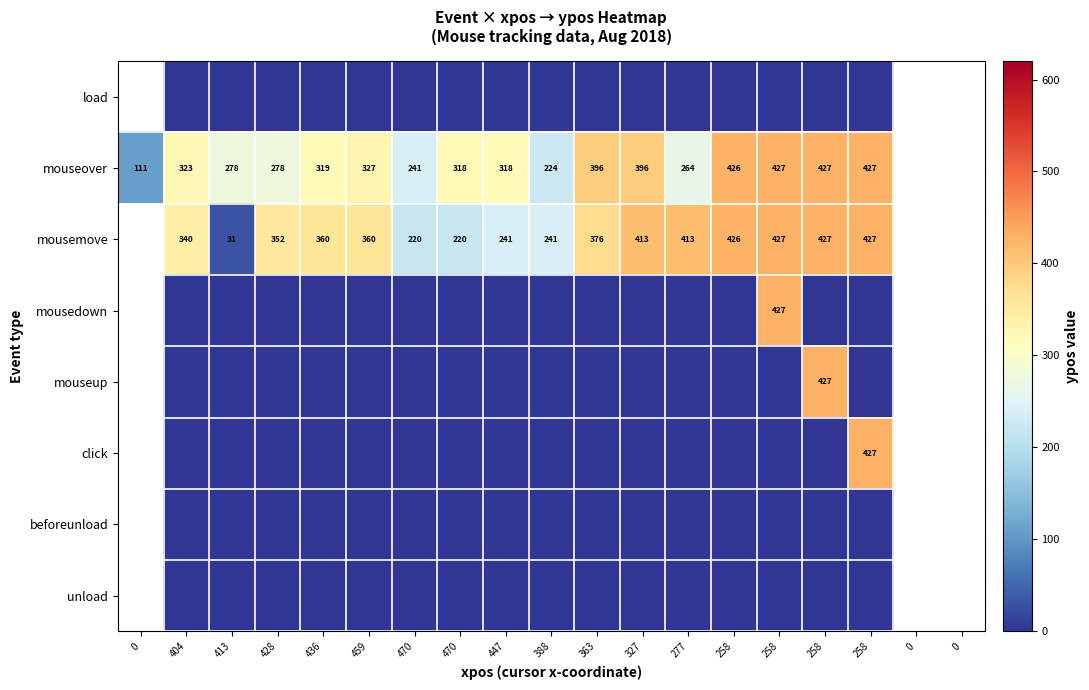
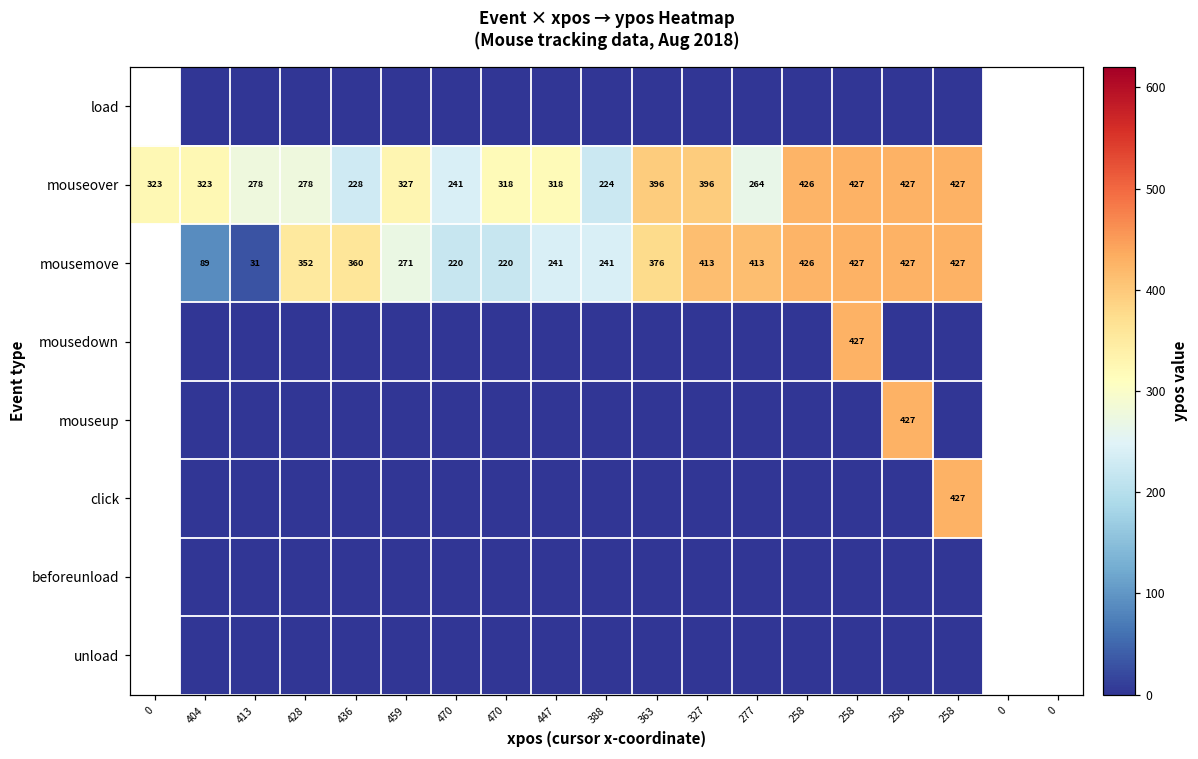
mouseover, 0: 111 -> 323
mouseover, 436: 319 -> 228
mousemove, 404: 340 -> 89
mousemove, 459: 360 -> 271
